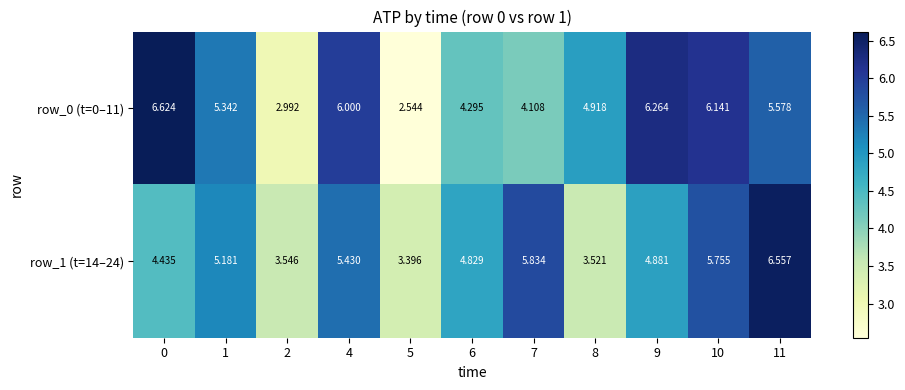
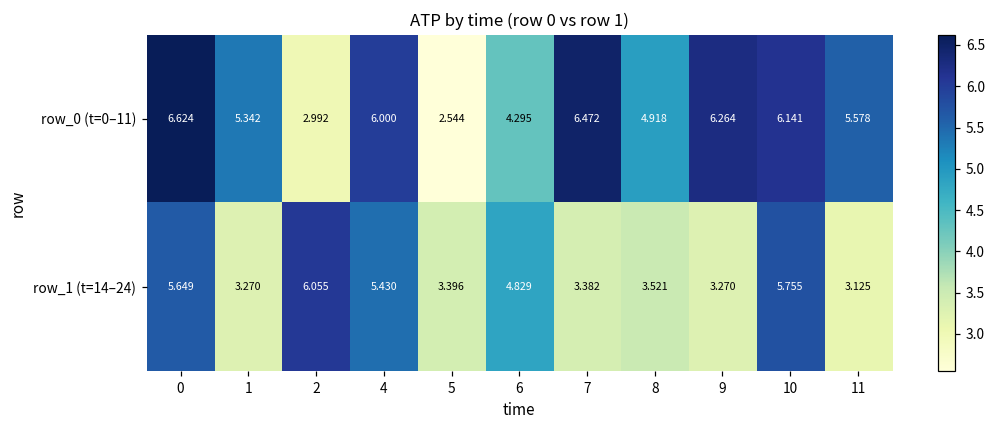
row_0 (t=0–11), 7: 4.108 -> 6.472
row_1 (t=14–24), 0: 4.435 -> 5.649
row_1 (t=14–24), 1: 5.181 -> 3.270
row_1 (t=14–24), 2: 3.546 -> 6.055
row_1 (t=14–24), 7: 5.834 -> 3.382
row_1 (t=14–24), 9: 4.881 -> 3.270
row_1 (t=14–24), 11: 6.557 -> 3.125
